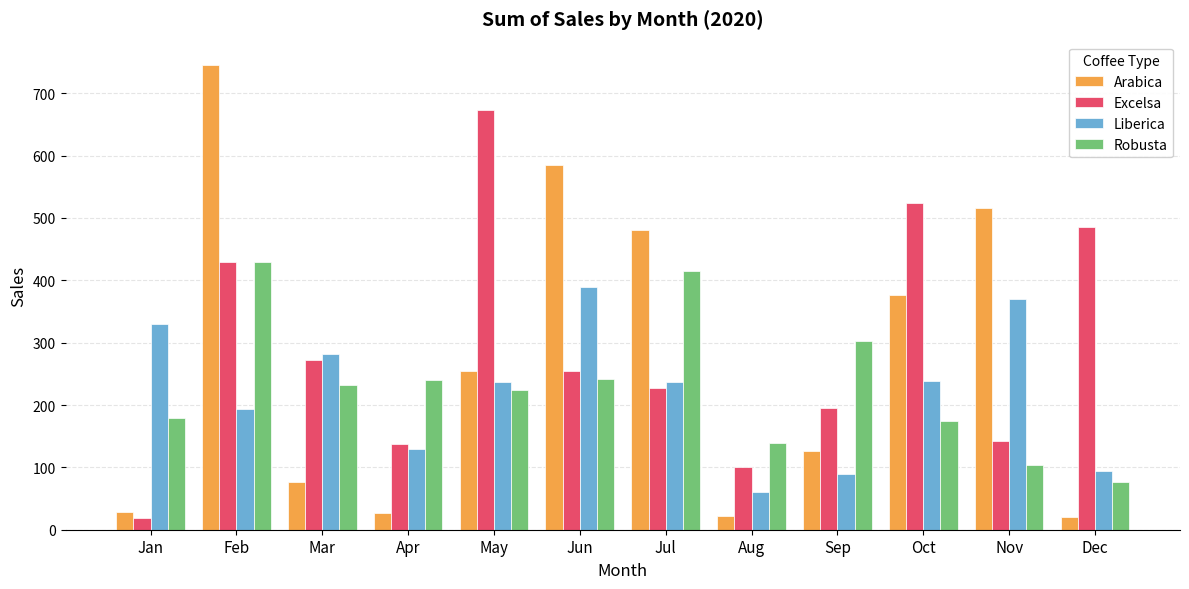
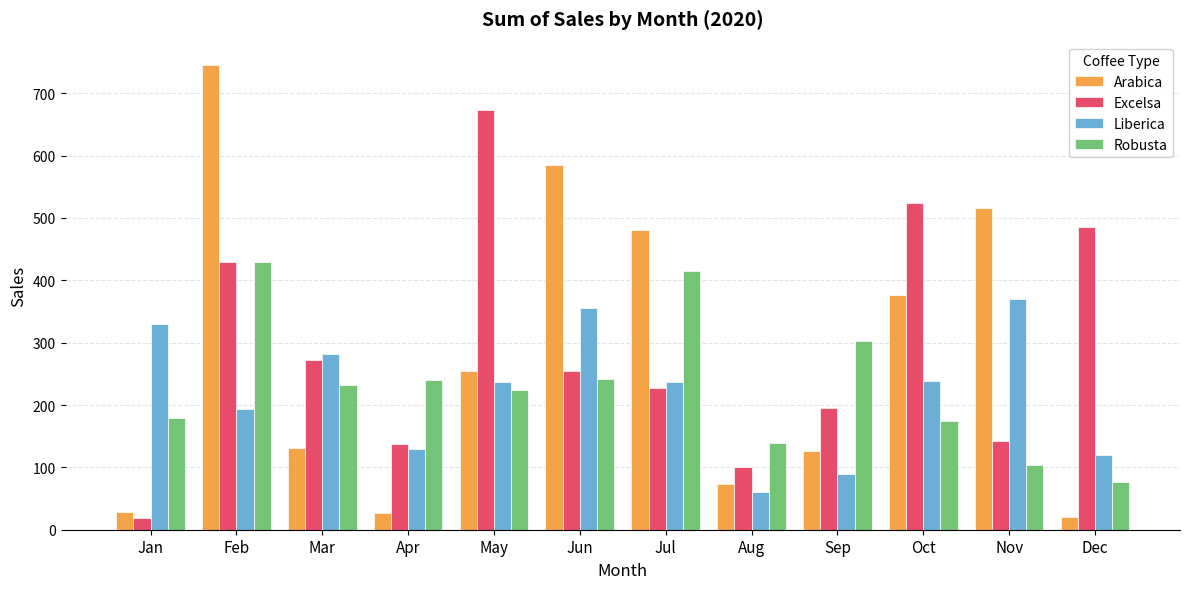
Arabica, Mar: 80 -> 130
Liberica, Jun: 390 -> 360
Arabica, Aug: 20 -> 70
Liberica, Dec: 90 -> 120
